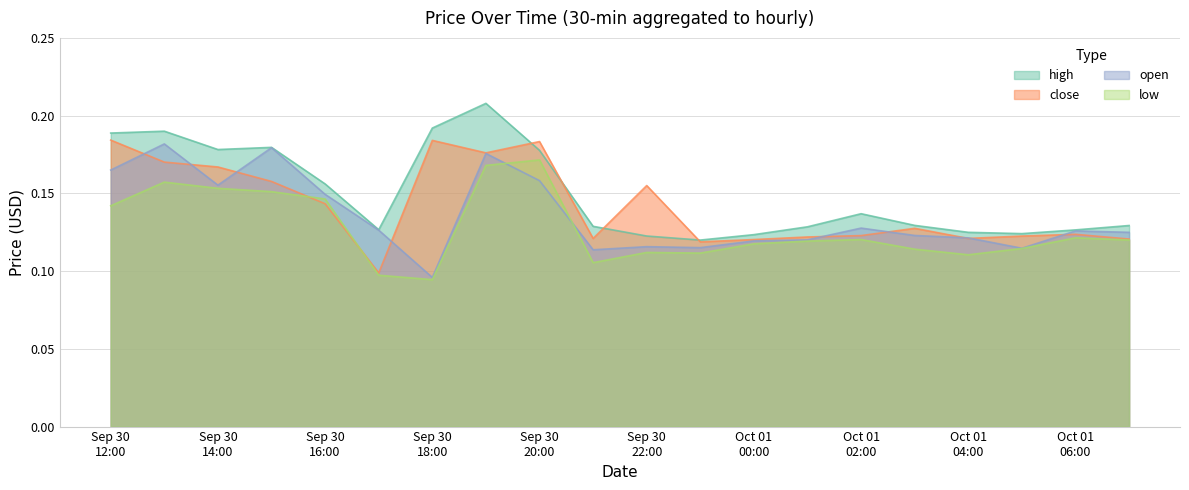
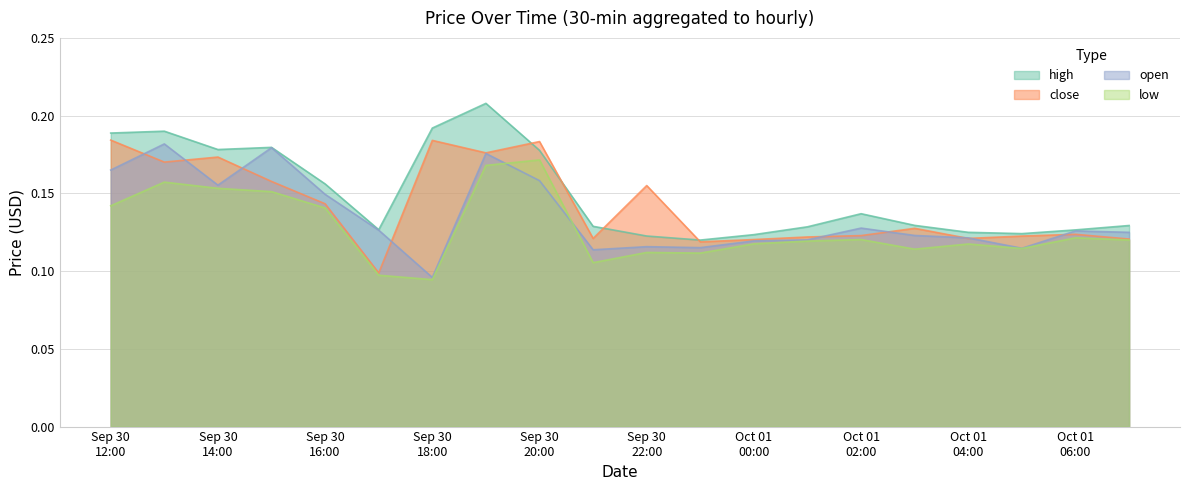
close, Sep 30 14:00: 0.167 -> 0.173
low, Sep 30 16:00: 0.146 -> 0.141
low, Oct 01 04:00: 0.111 -> 0.117
